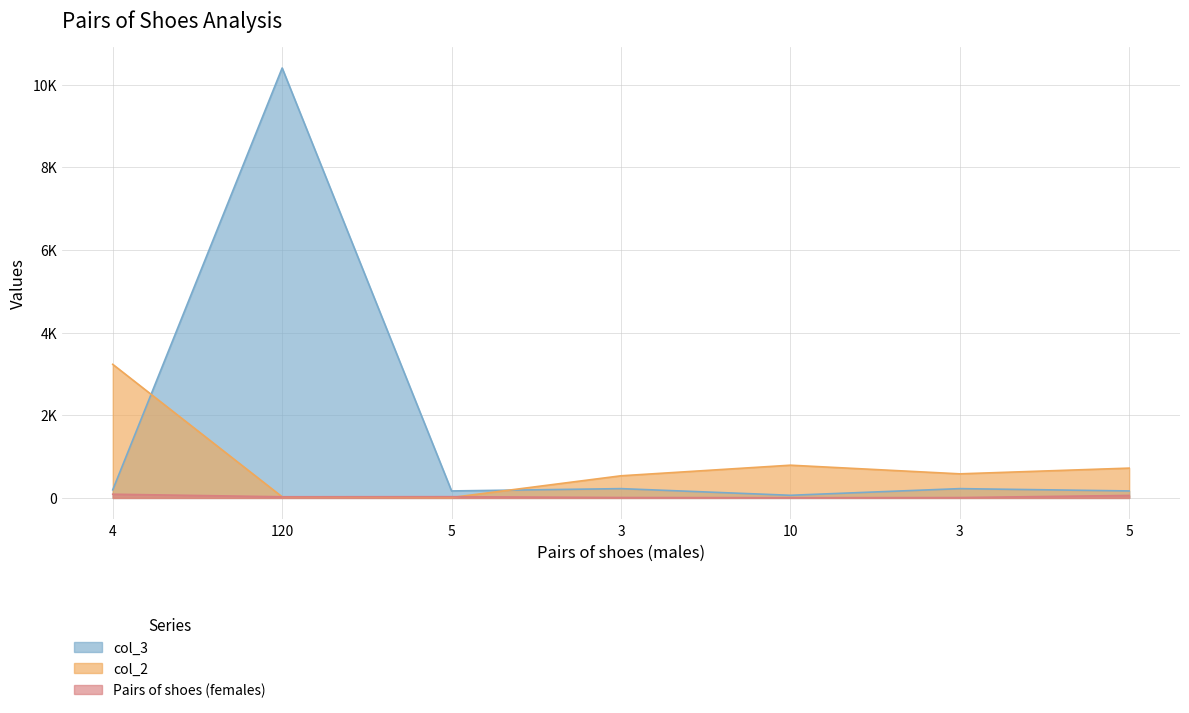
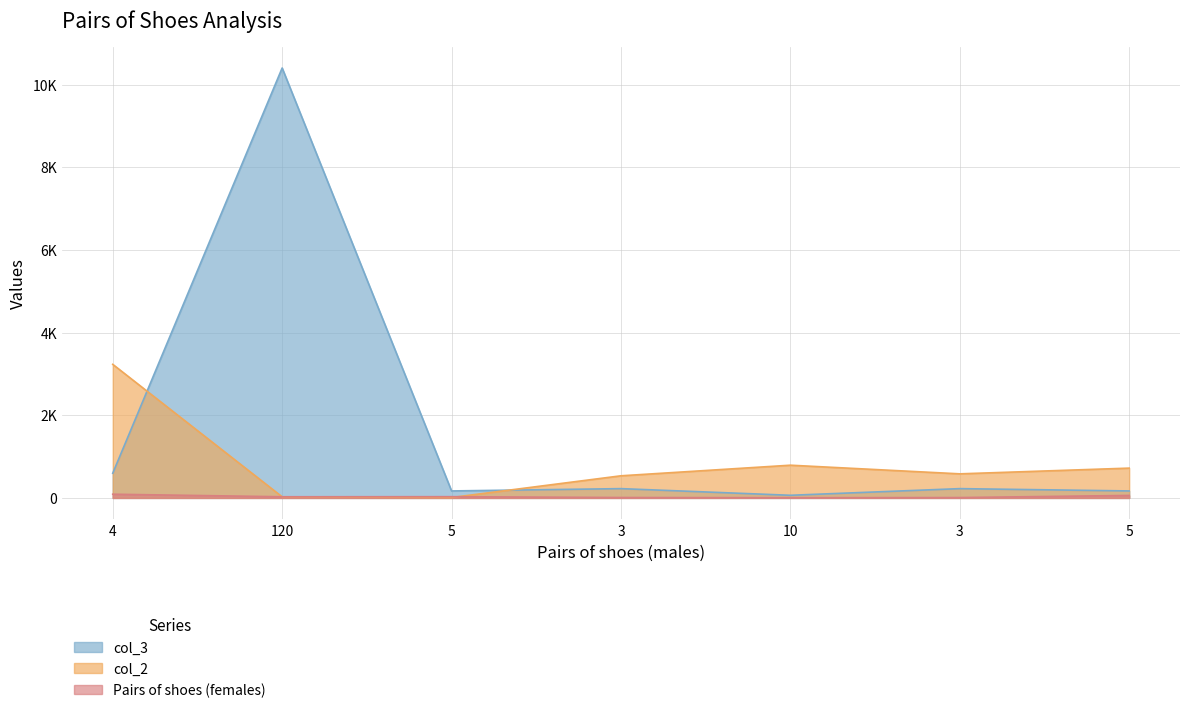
col_3, 4: 200 -> 600
